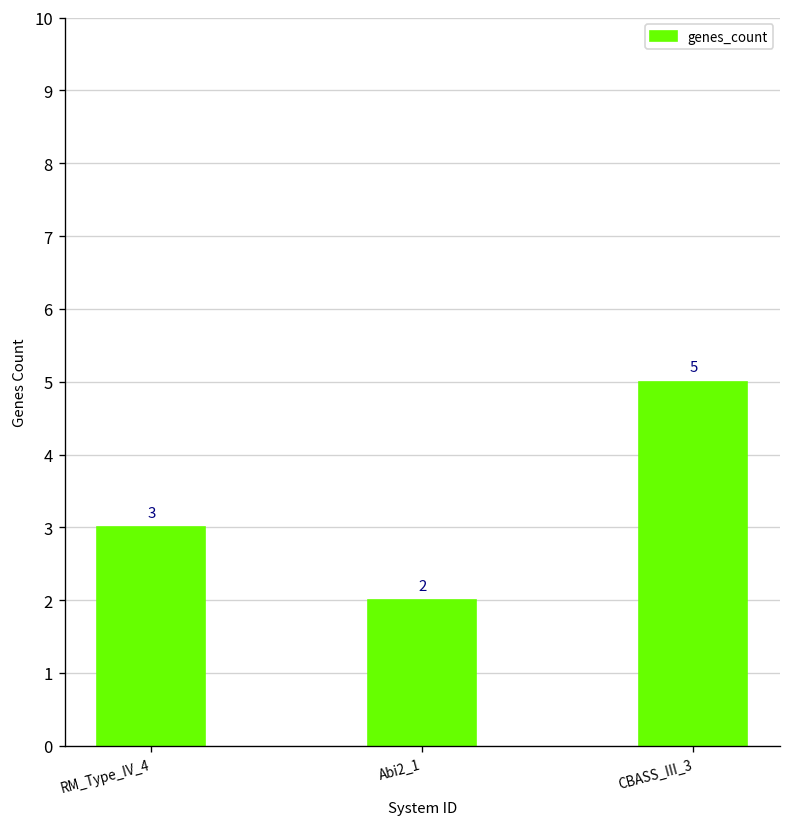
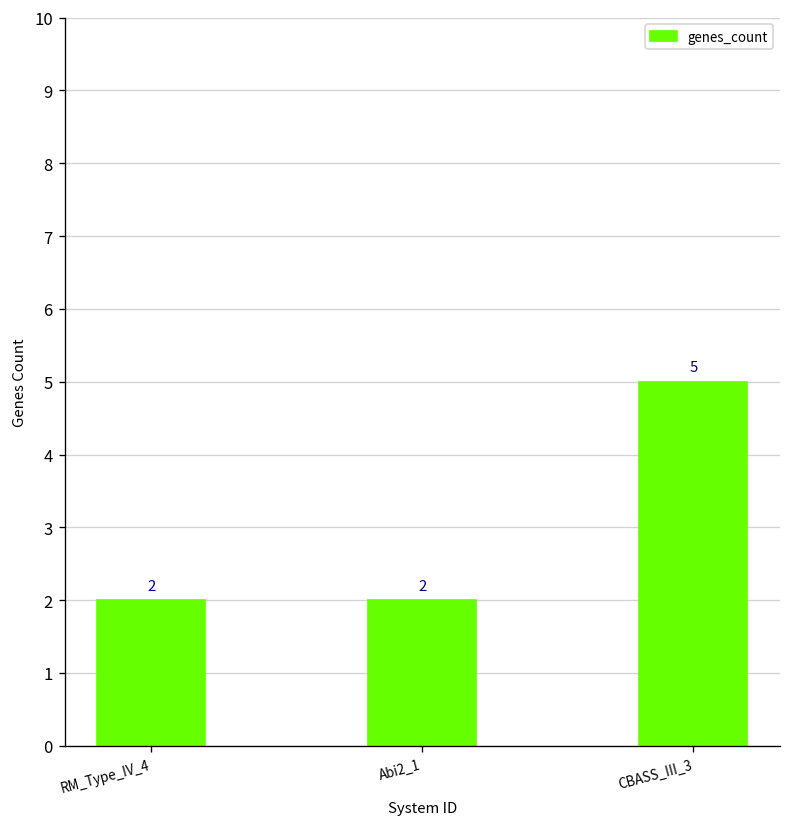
RM_Type_IV_4: 3 -> 2
